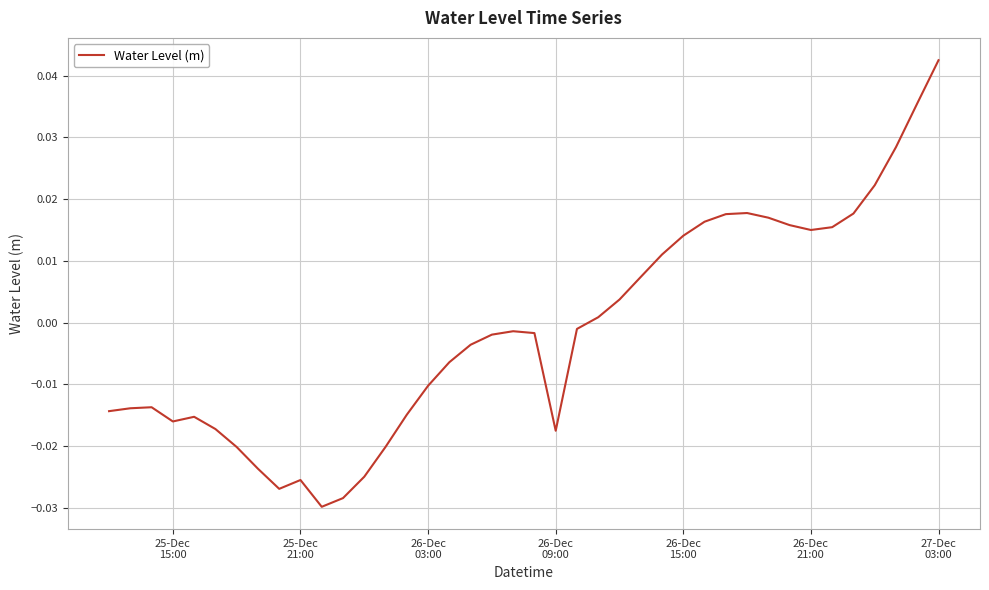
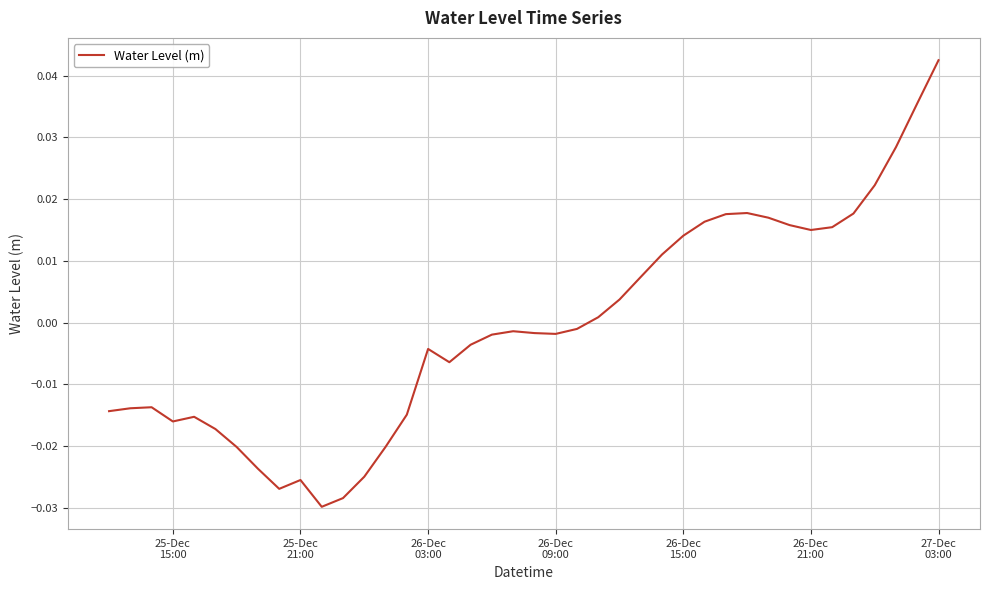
26-Dec 03:00: -0.010 -> -0.004
26-Dec 09:00: -0.018 -> -0.002
